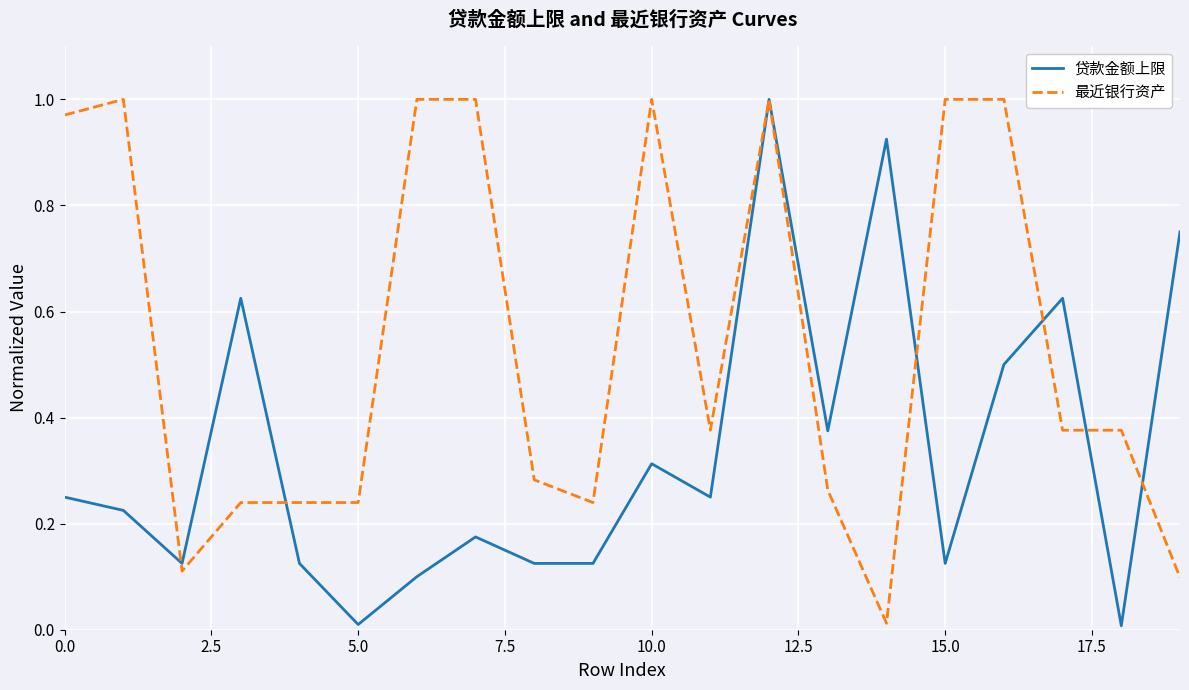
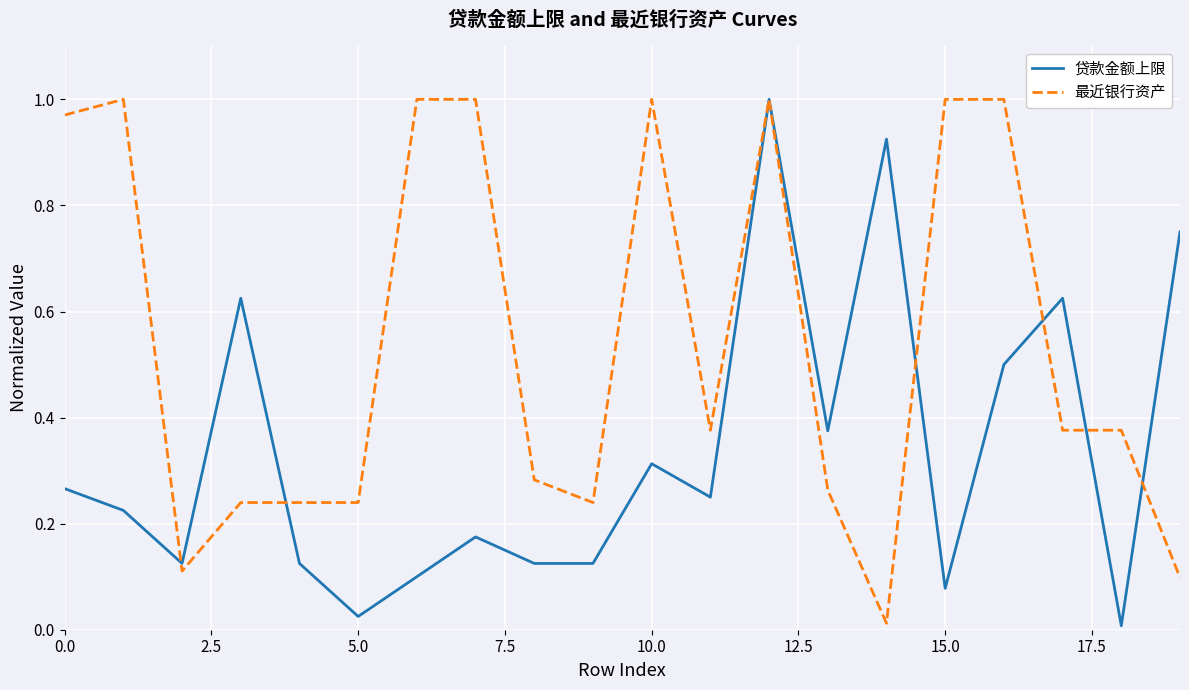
贷款金额上限, 0.0: 0.25 -> 0.27
贷款金额上限, 5.0: 0.01 -> 0.03
贷款金额上限, 15.0: 0.13 -> 0.08
